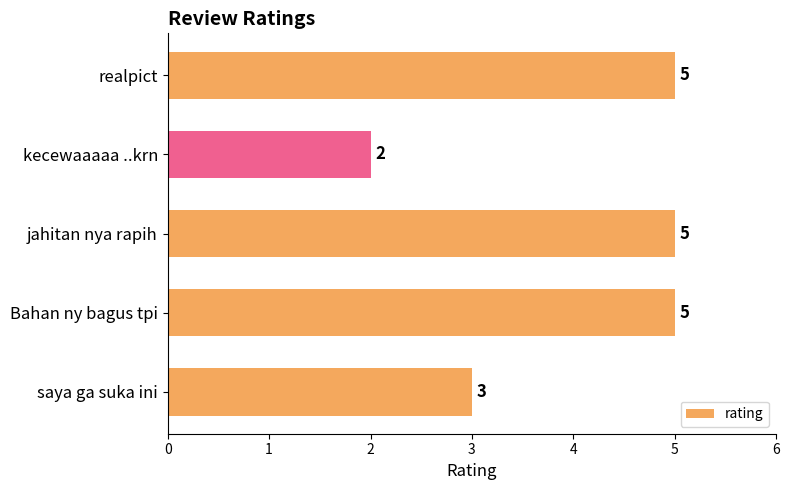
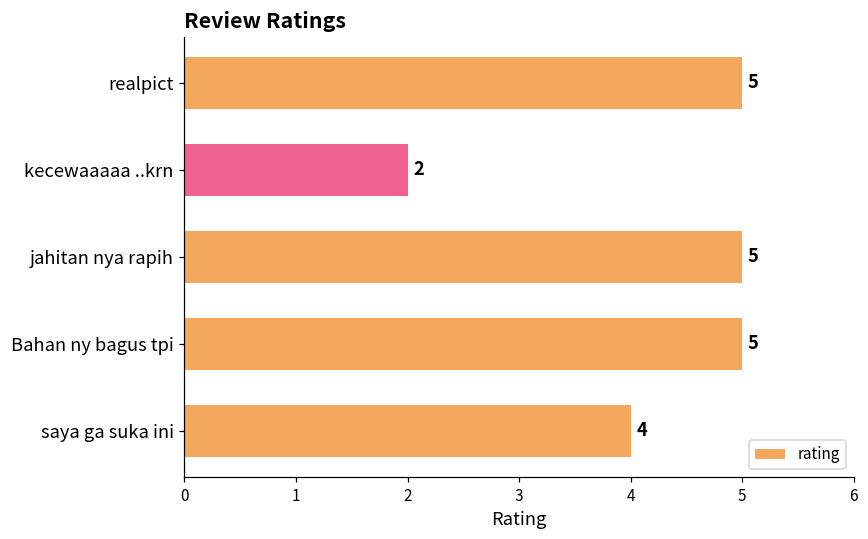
saya ga suka ini: 3 -> 4
